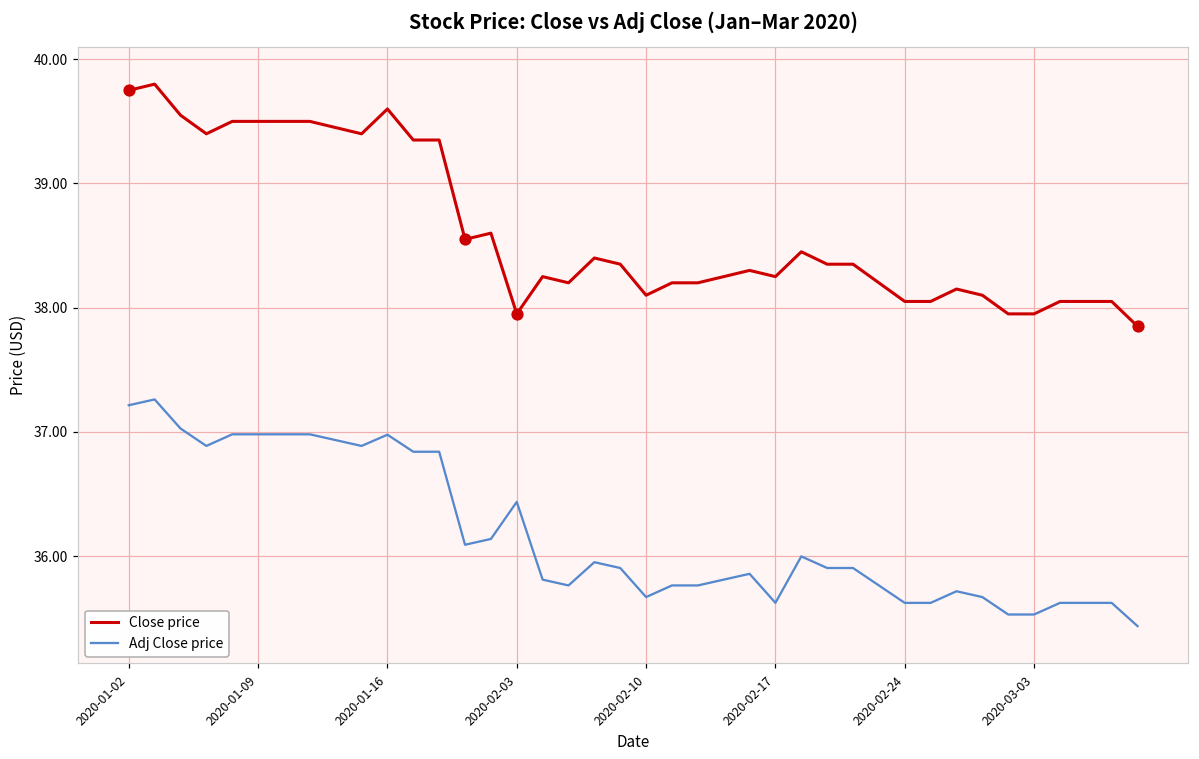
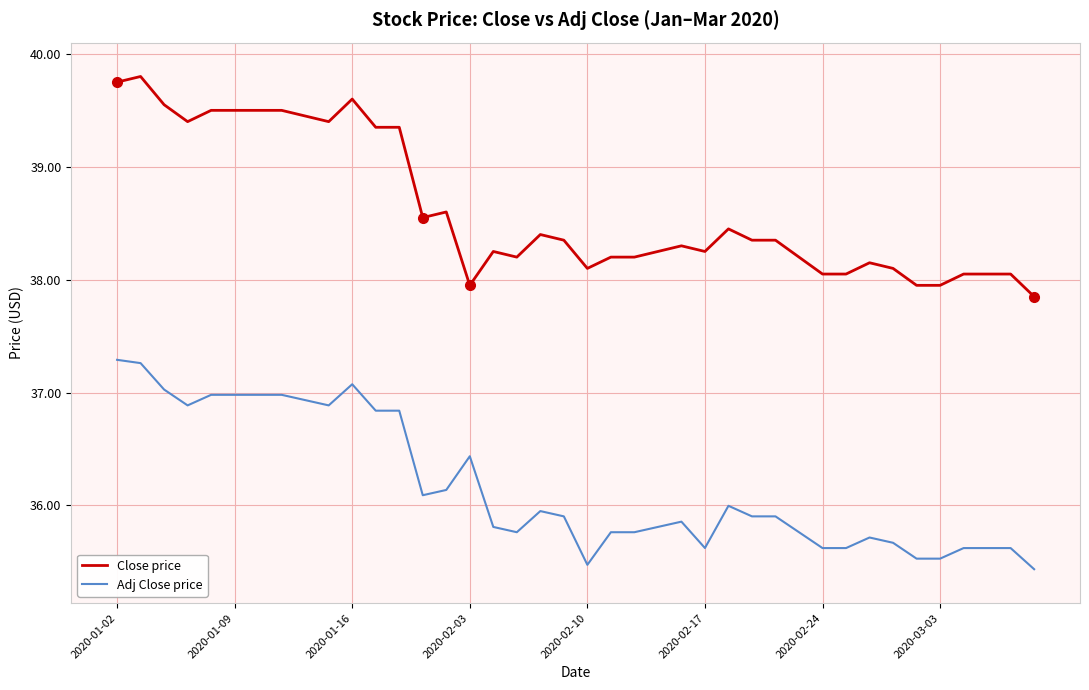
Adj Close price, 2020-01-02: 37.21 -> 37.29
Adj Close price, 2020-01-16: 36.98 -> 37.07
Adj Close price, 2020-02-10: 35.67 -> 35.47
